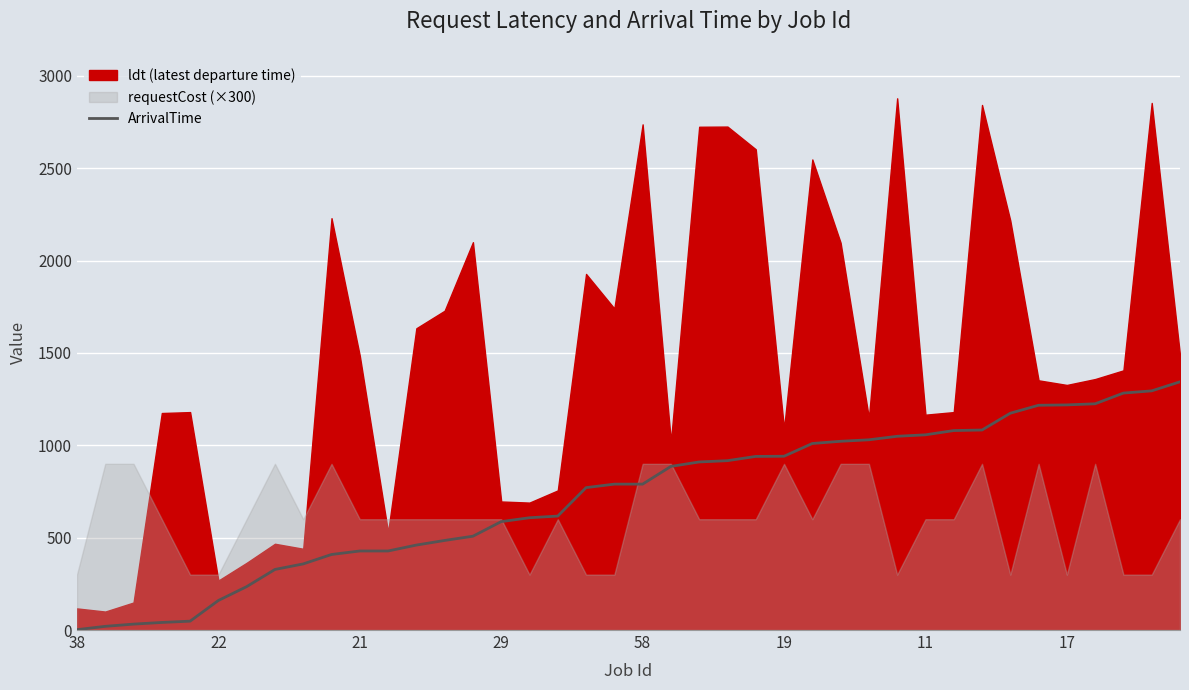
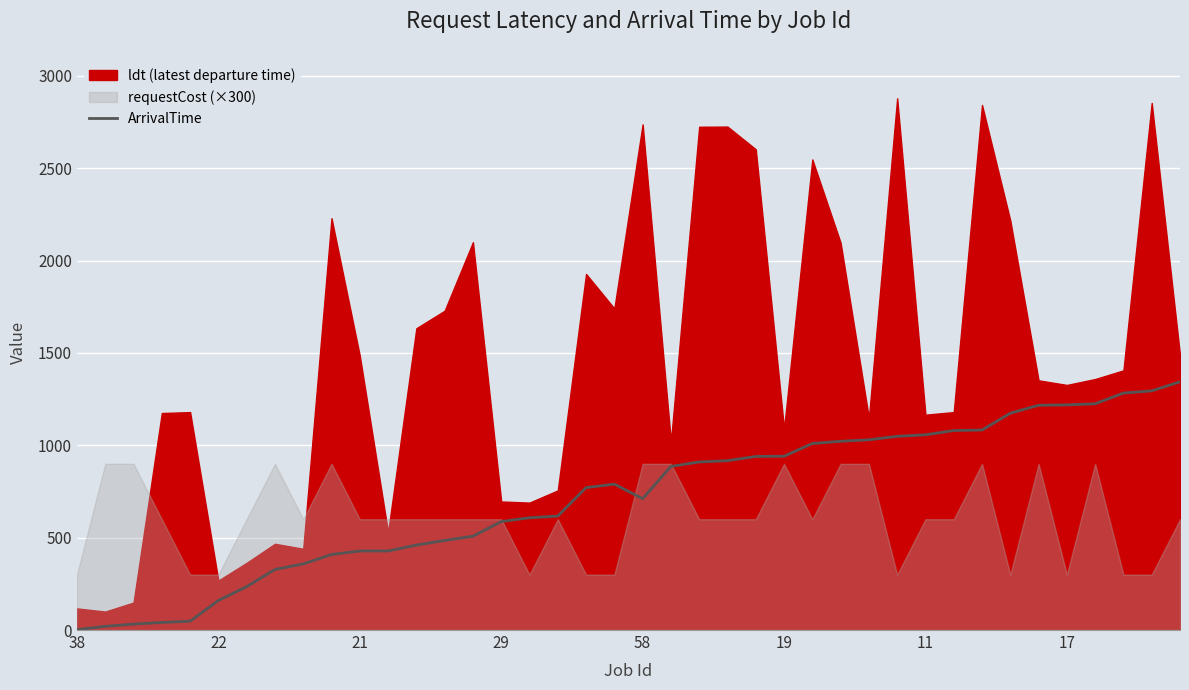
ArrivalTime, 58: 790 -> 710
